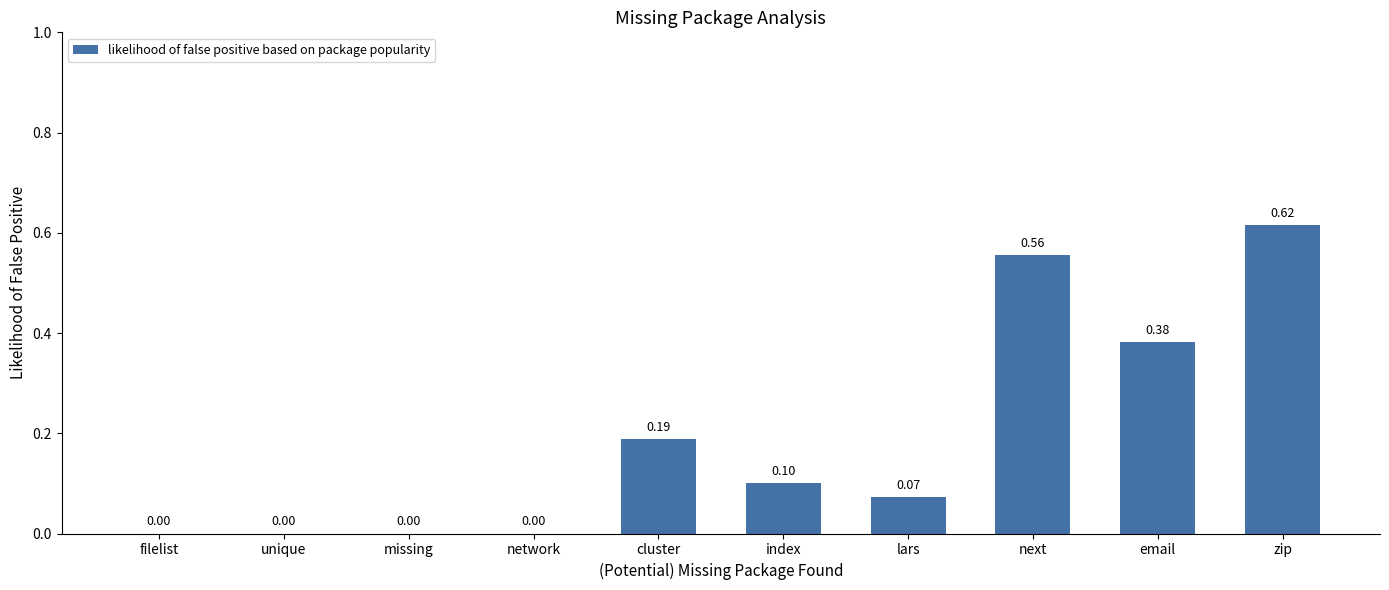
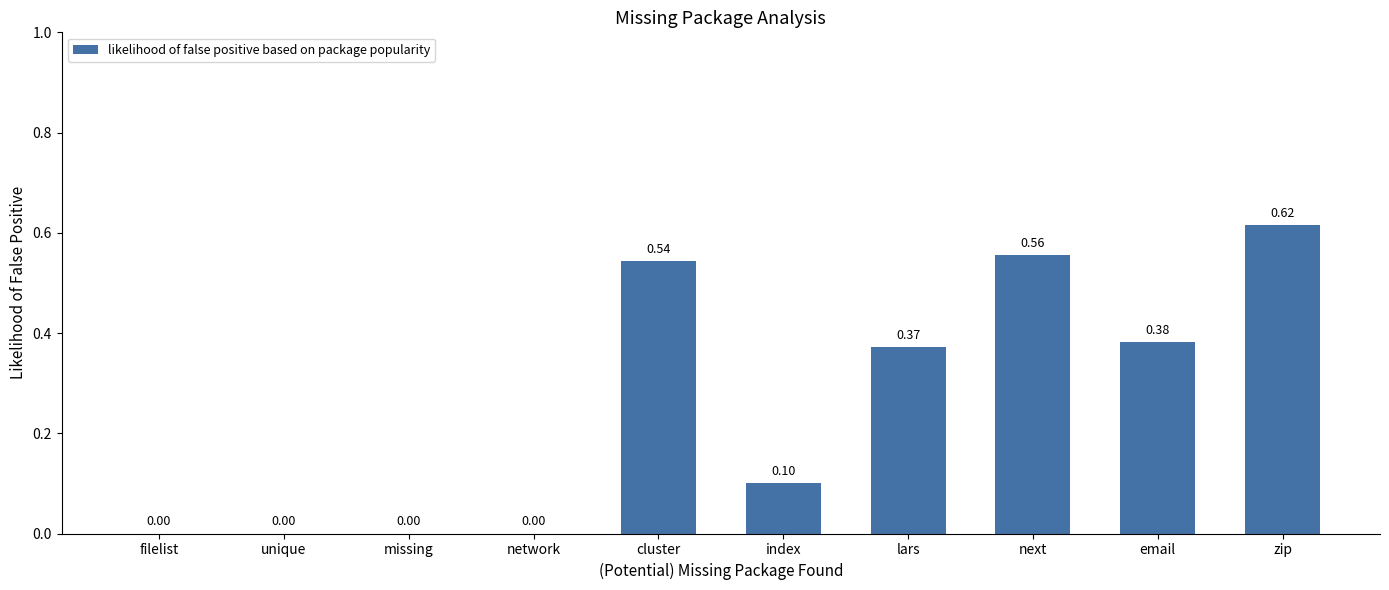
cluster: 0.19 -> 0.54
lars: 0.07 -> 0.37
